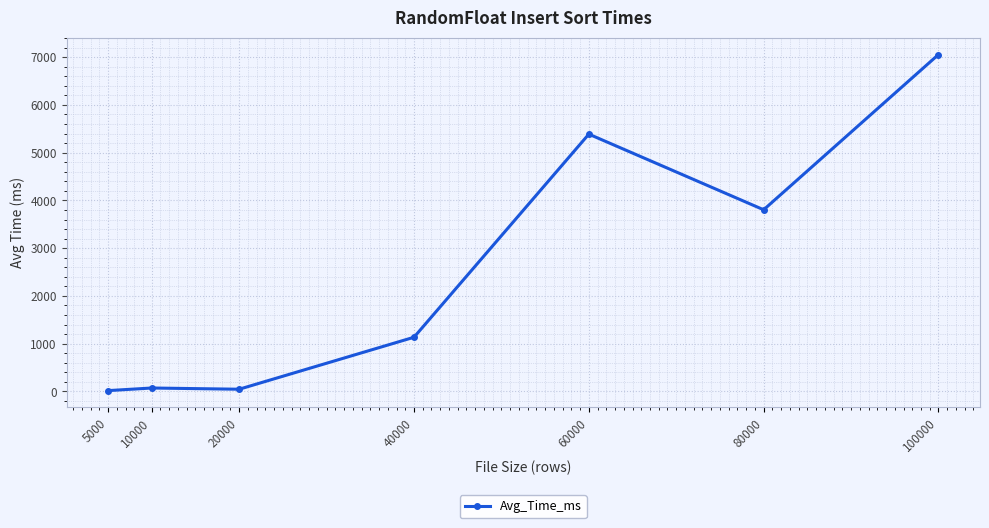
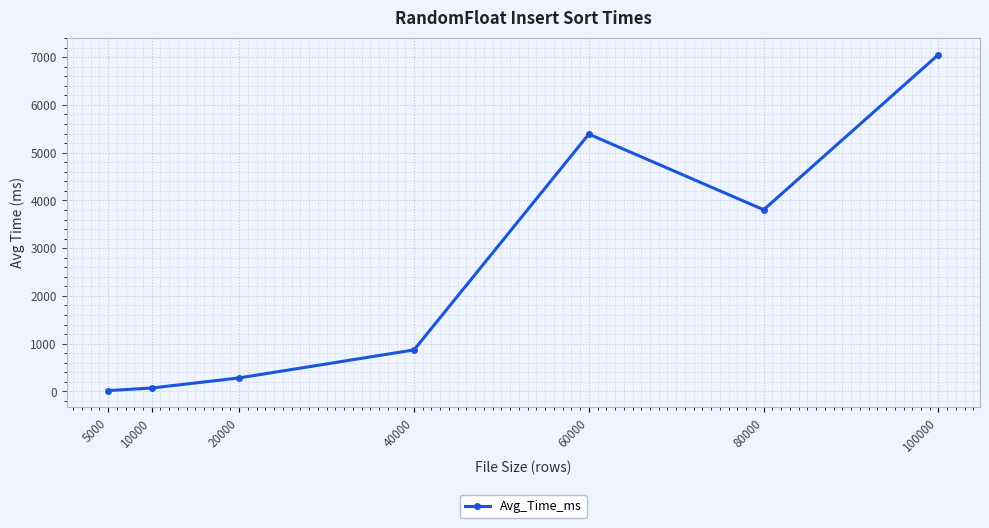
20000: 0 -> 300
40000: 1100 -> 900
